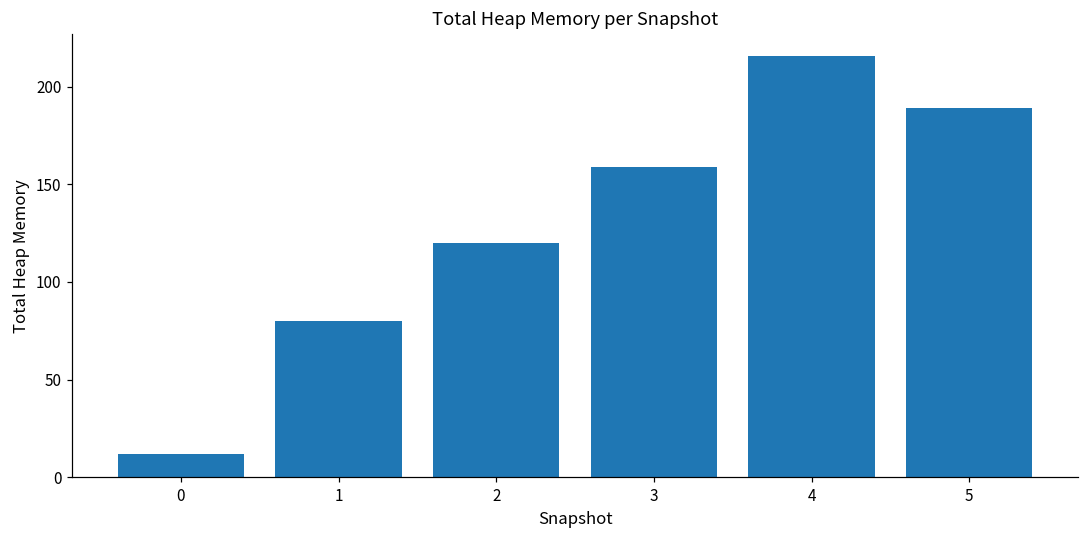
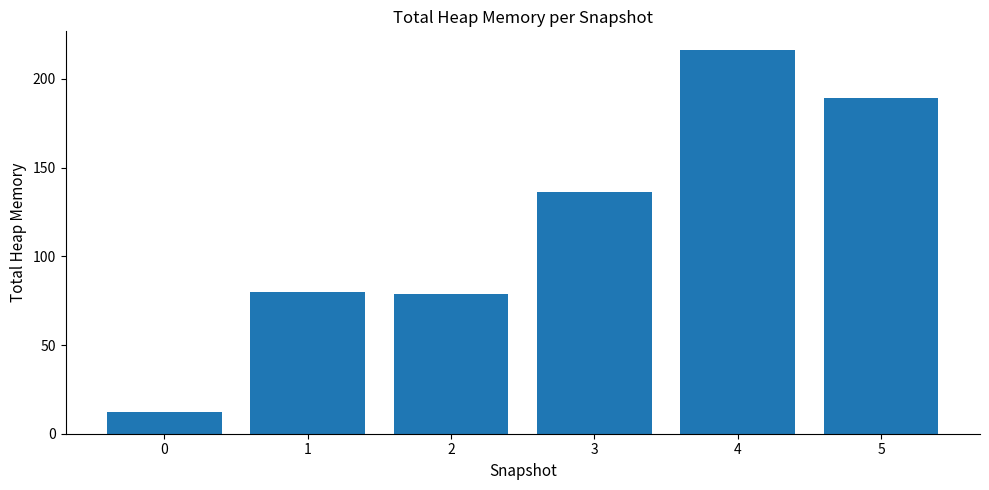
2: 120 -> 79
3: 159 -> 136
